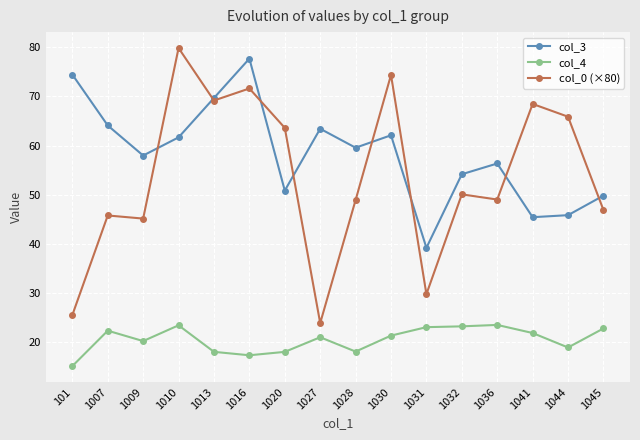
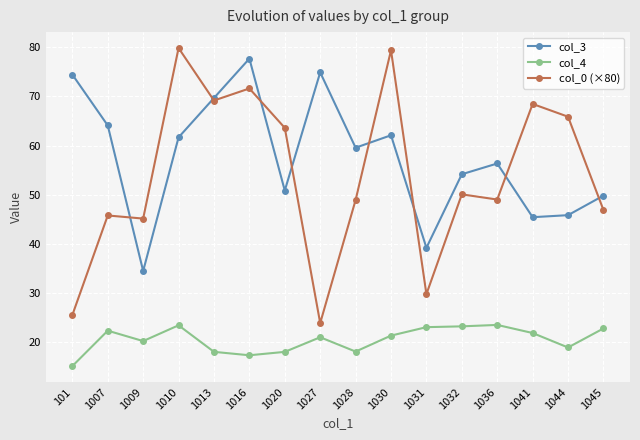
col_3, 1009: 58 -> 34
col_3, 1027: 63 -> 75
col_0 (×80), 1030: 74 -> 79
